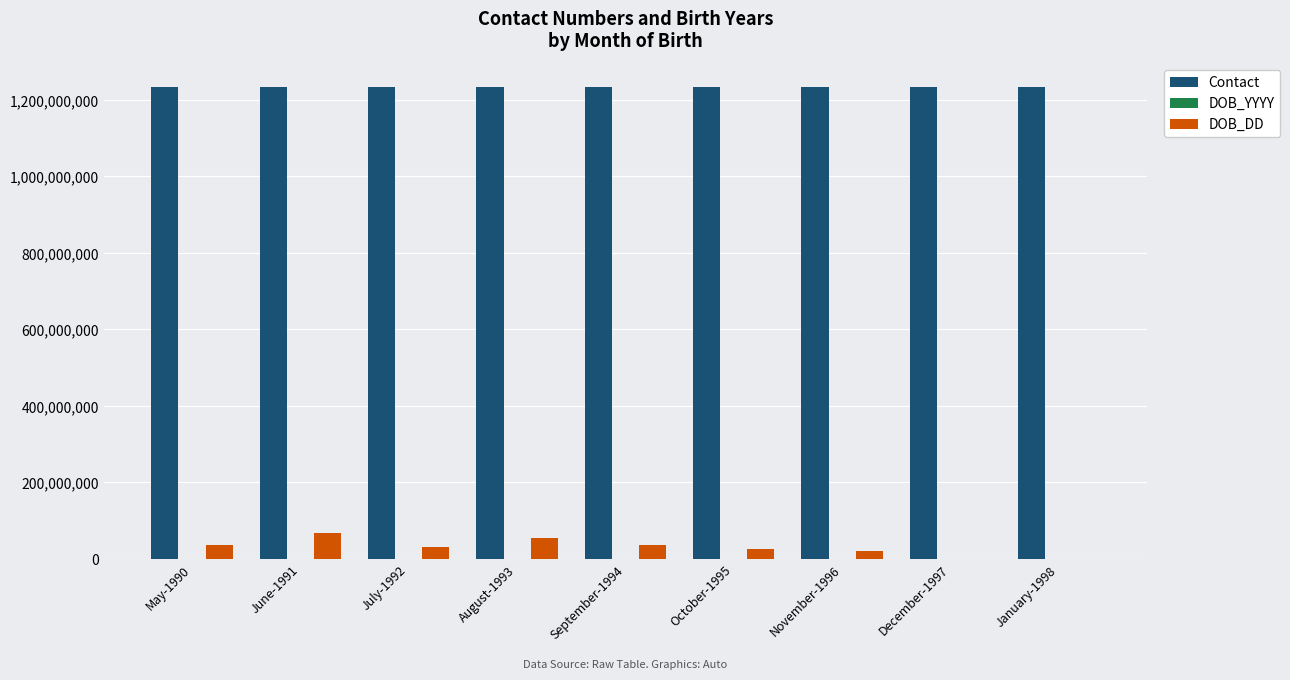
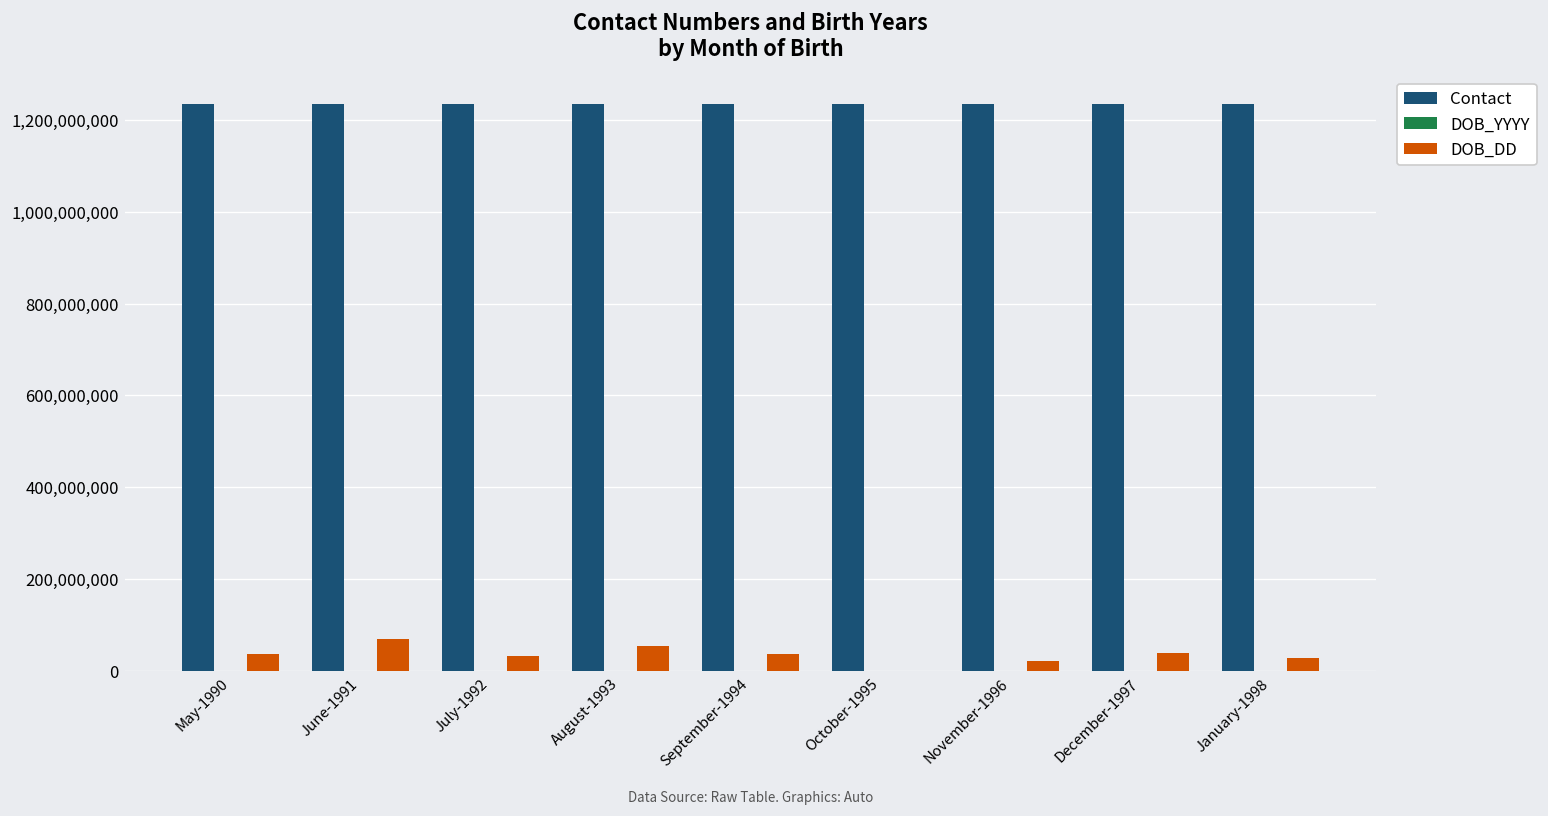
DOB_DD, October-1995: 30,000,000 -> 0
DOB_DD, December-1997: 0 -> 40,000,000
DOB_DD, January-1998: 0 -> 30,000,000
